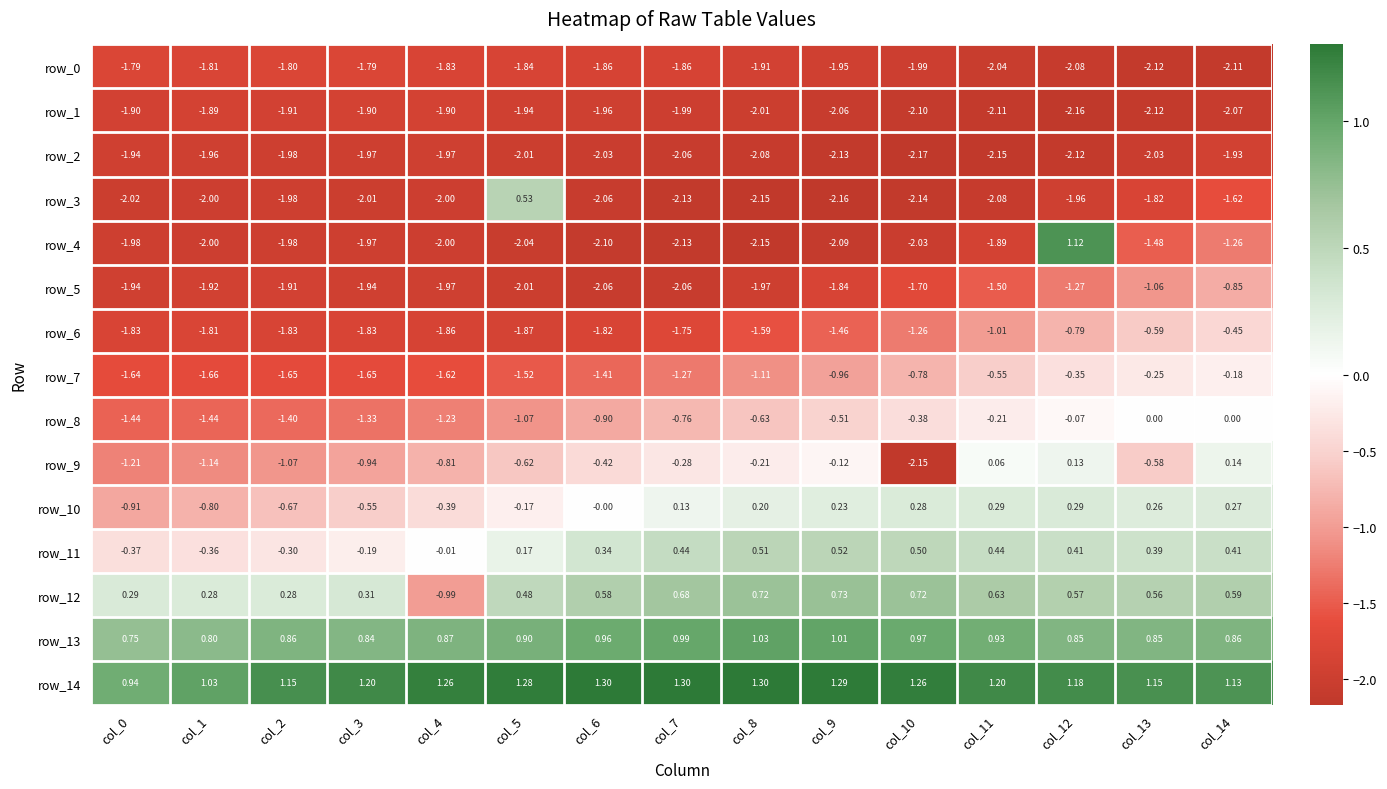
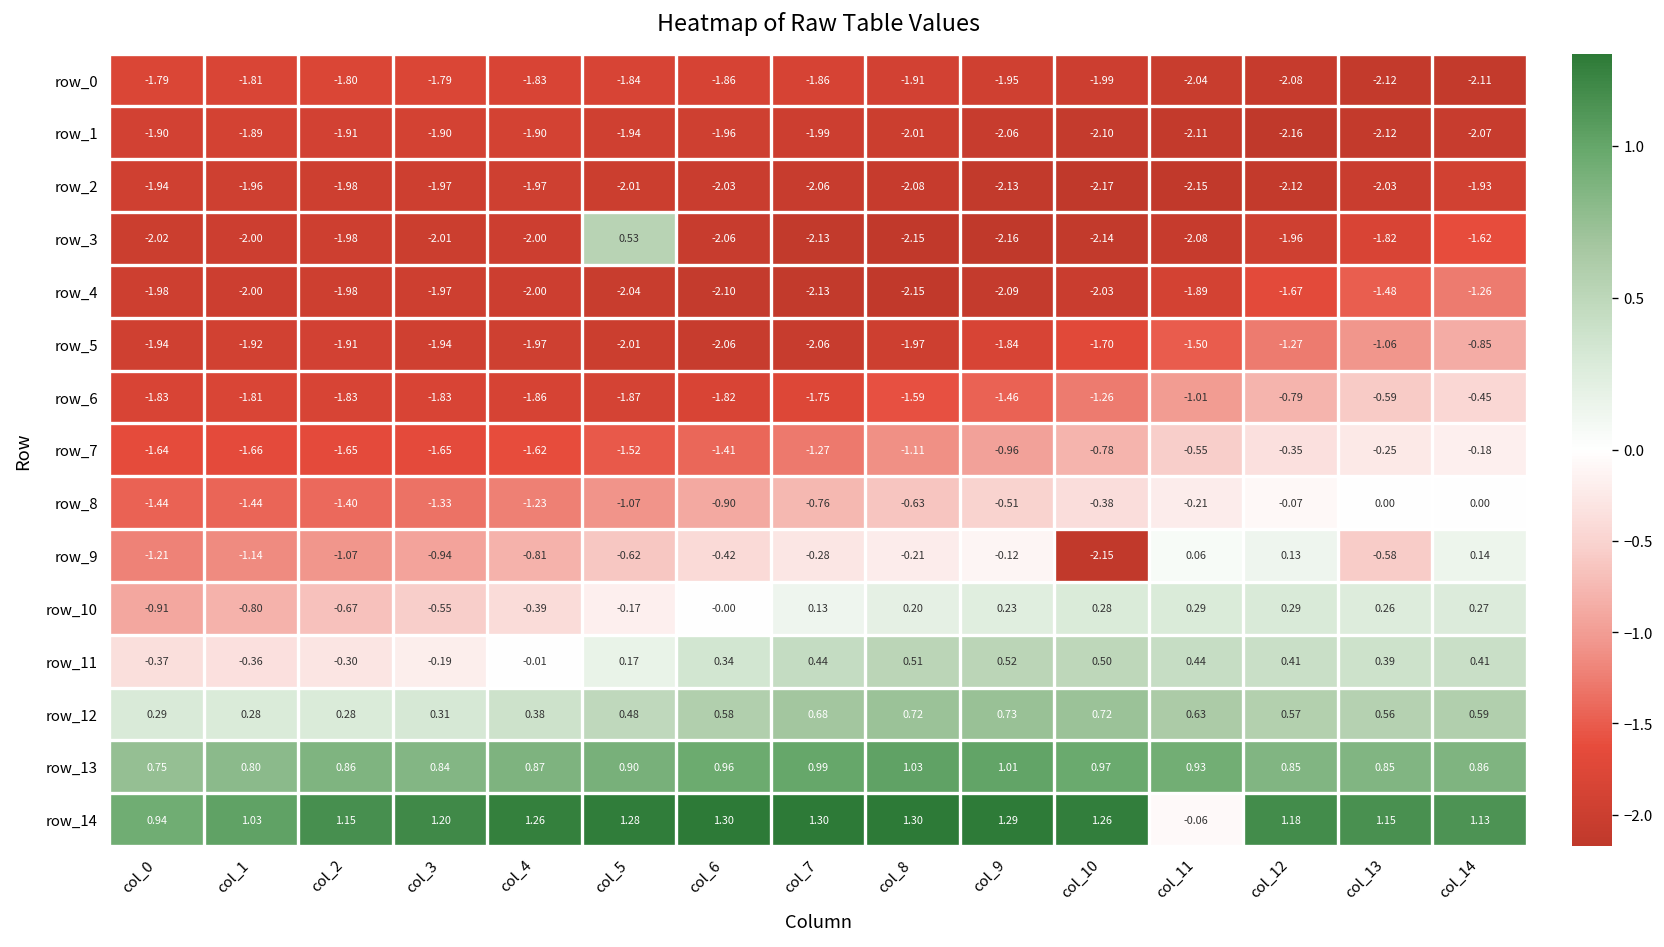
row_4, col_12: 1.12 -> -1.67
row_12, col_4: -0.99 -> 0.38
row_14, col_11: 1.20 -> -0.06
